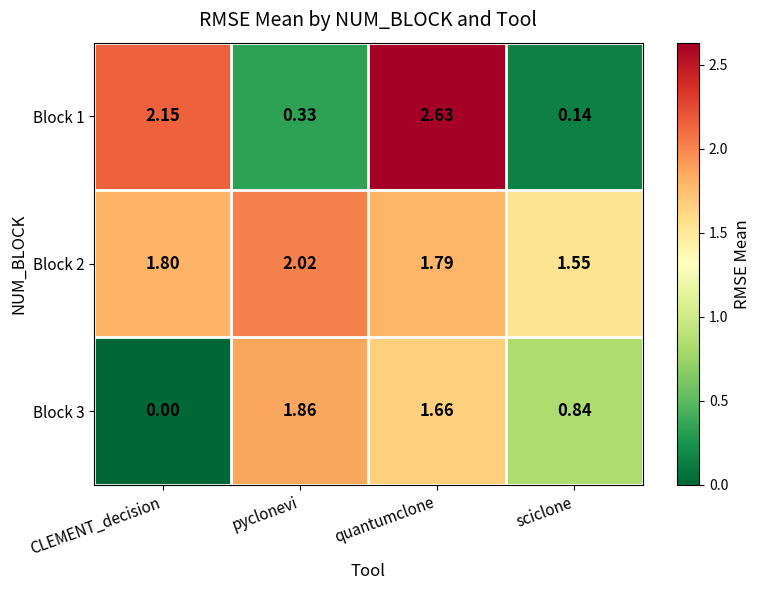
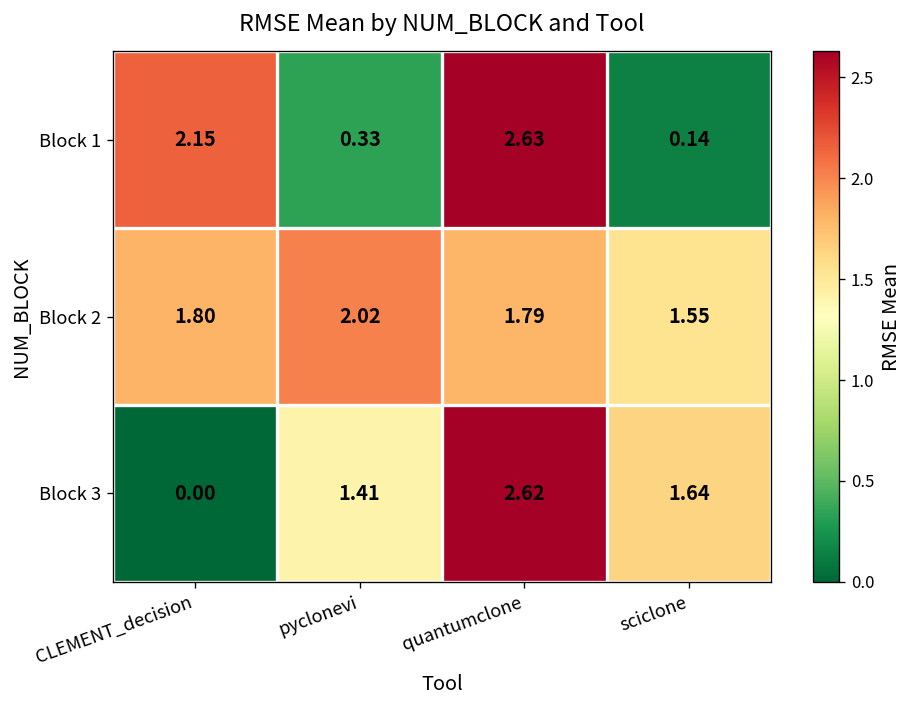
Block 3, pyclonevi: 1.86 -> 1.41
Block 3, quantumclone: 1.66 -> 2.62
Block 3, sciclone: 0.84 -> 1.64
